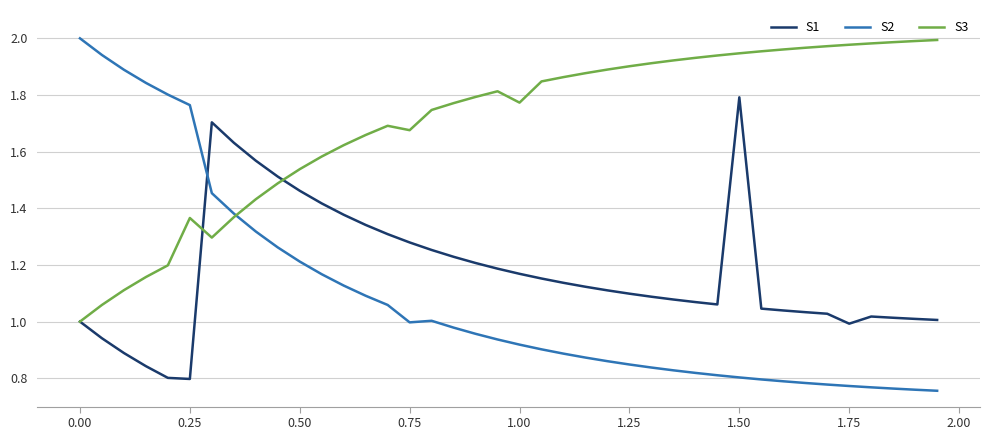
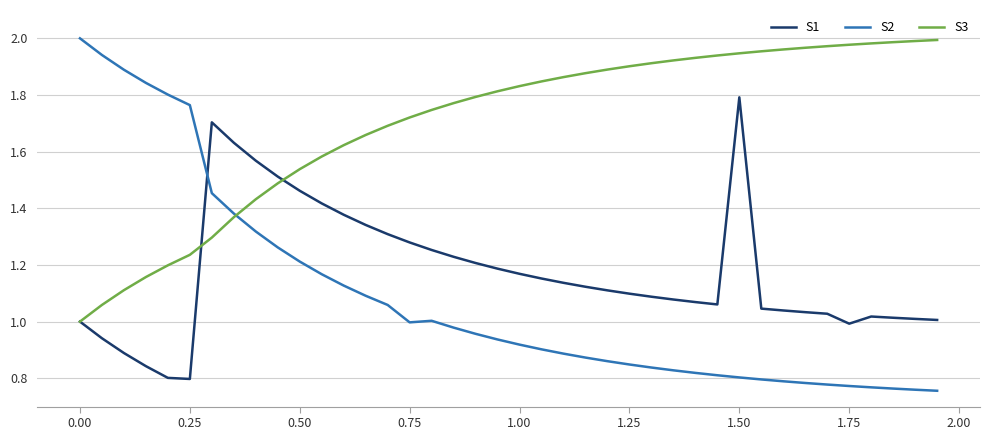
S3, 0.25: 1.37 -> 1.24
S3, 0.75: 1.68 -> 1.72
S3, 1.00: 1.77 -> 1.83
